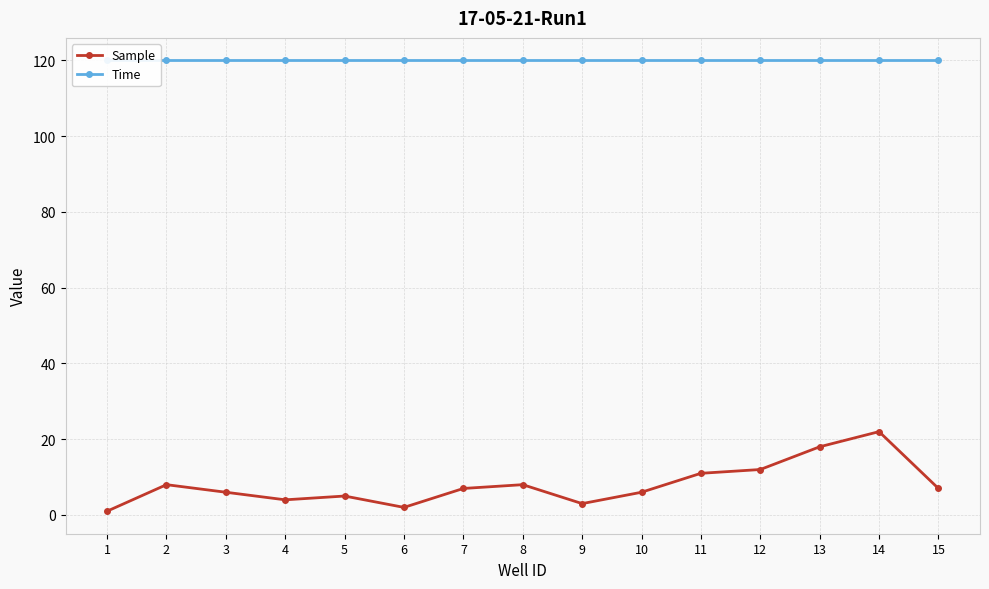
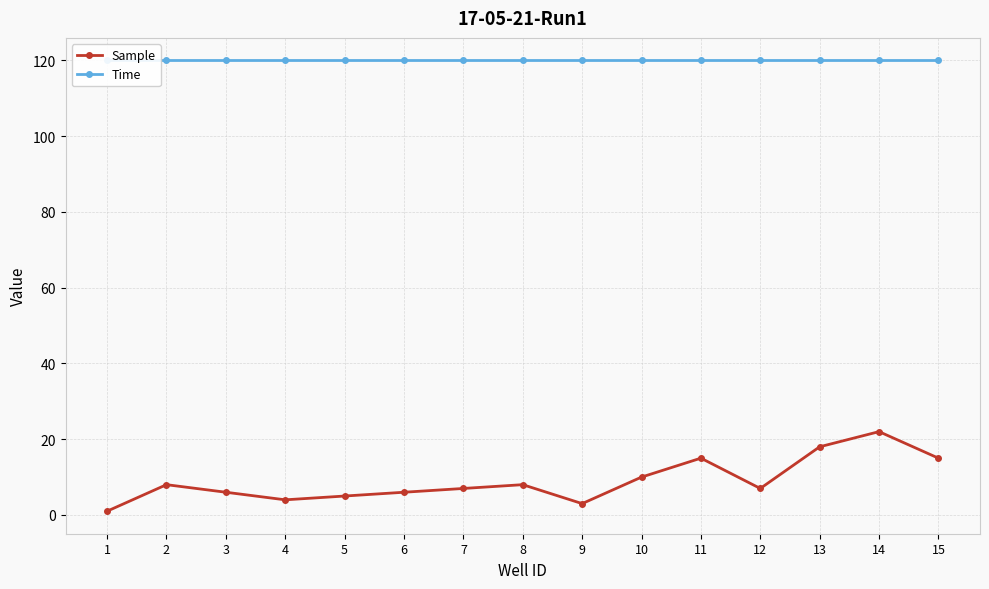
Sample, 6: 2 -> 6
Sample, 10: 6 -> 10
Sample, 11: 11 -> 15
Sample, 12: 12 -> 7
Sample, 15: 7 -> 15
